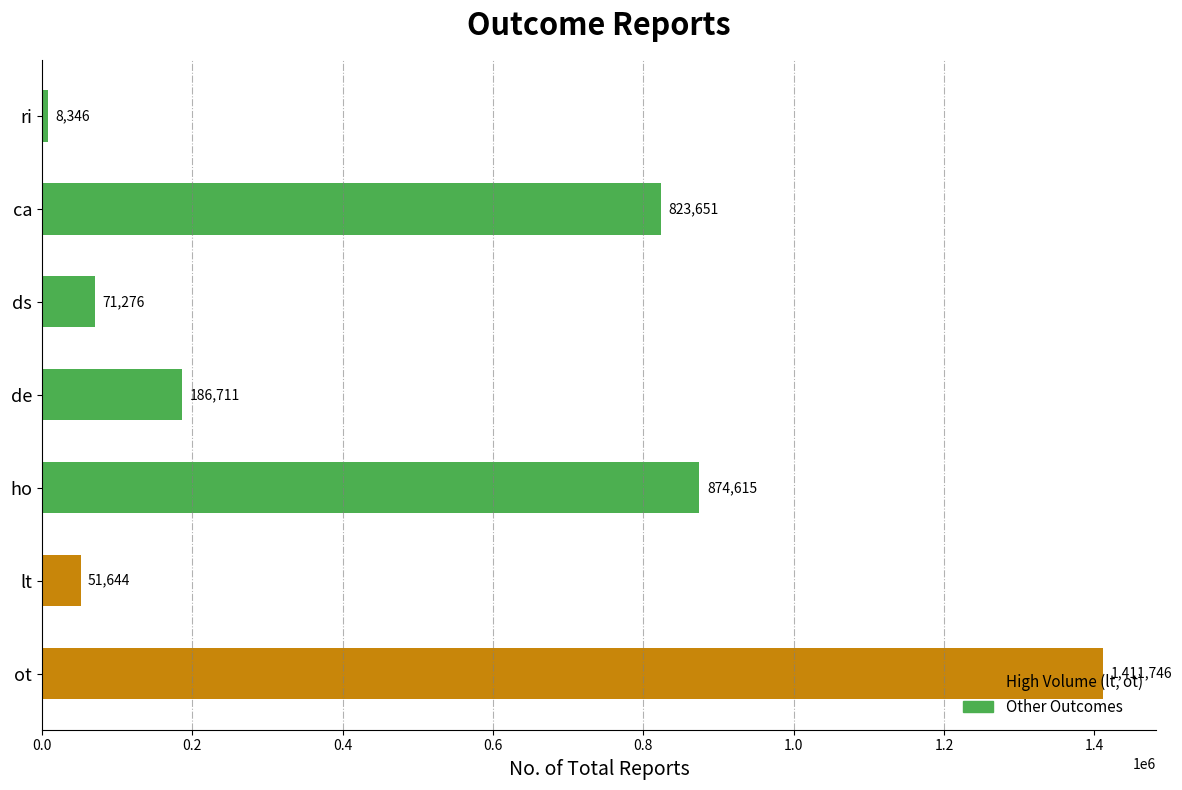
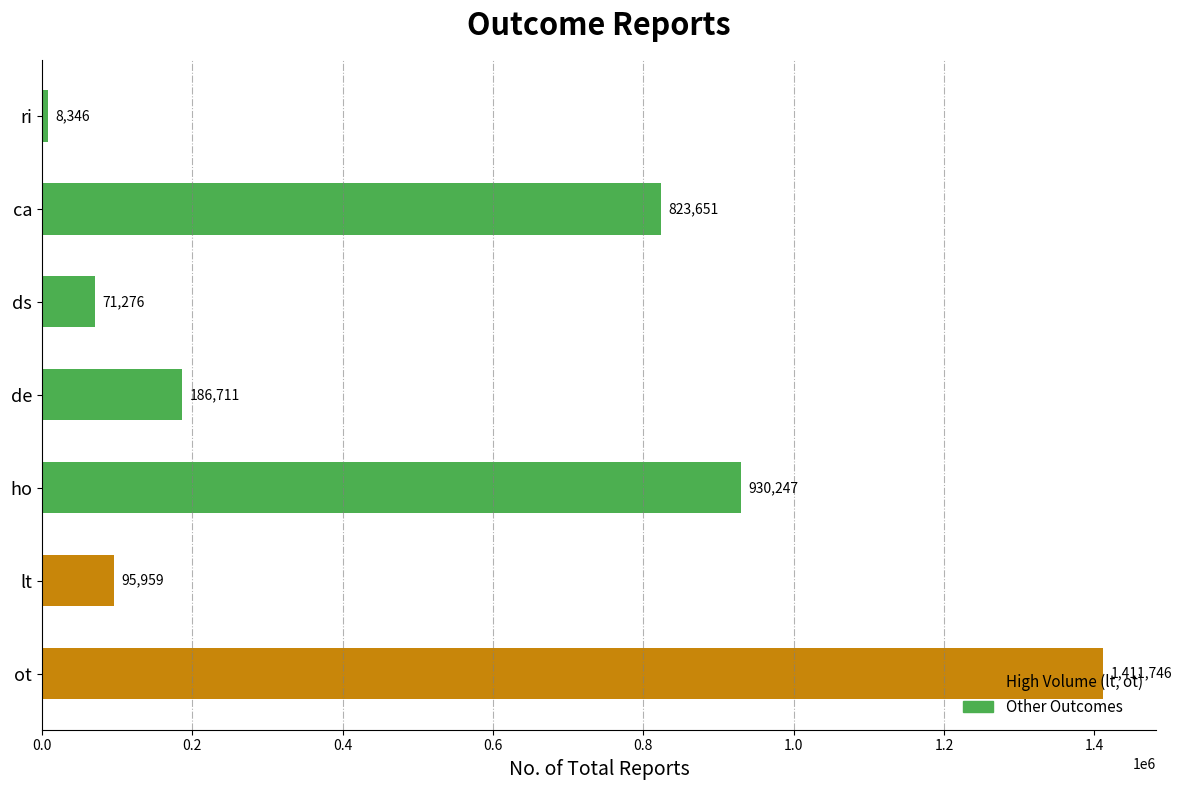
ho: 874,615 -> 930,247
lt: 51,644 -> 95,959
